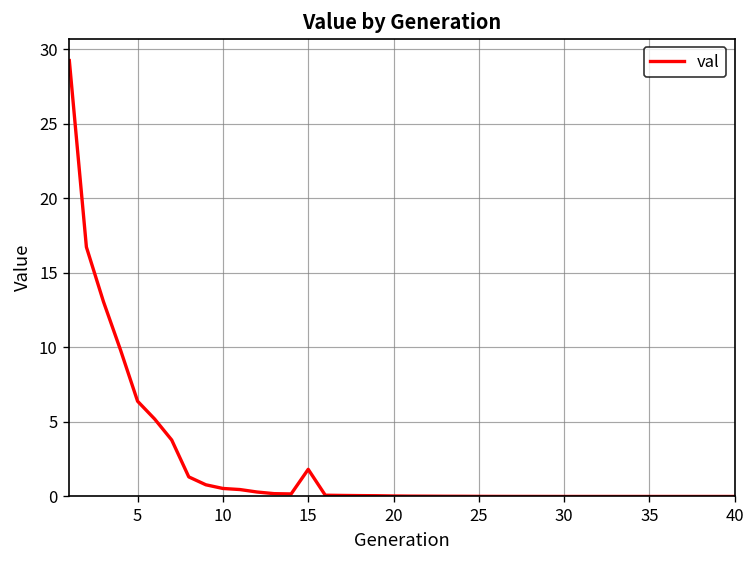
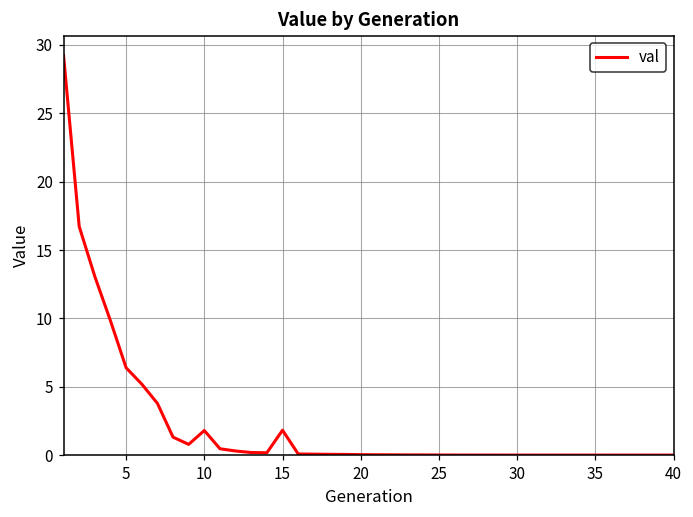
10: 0.5 -> 1.8
